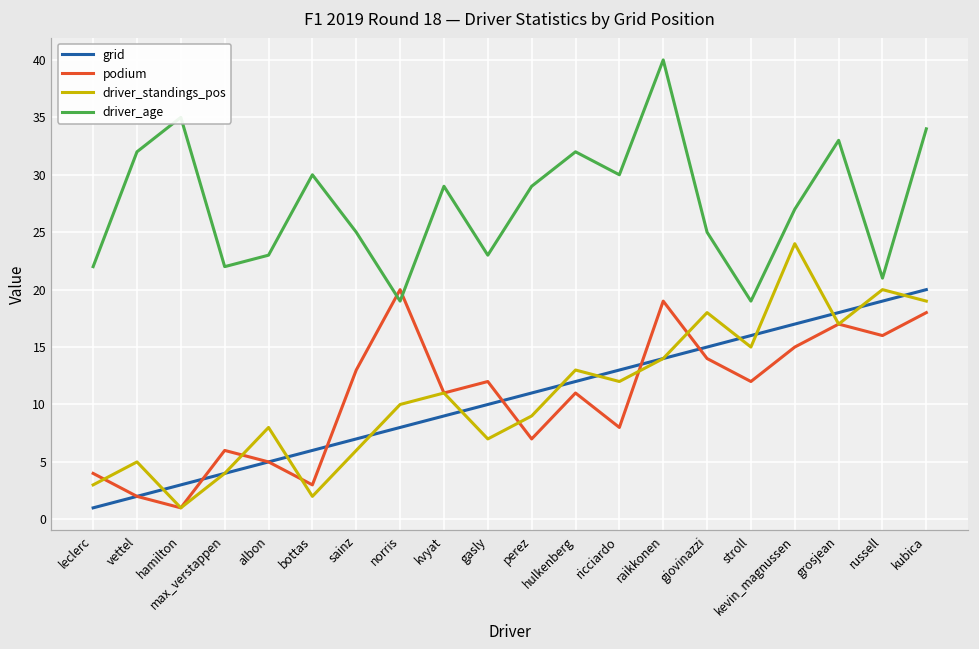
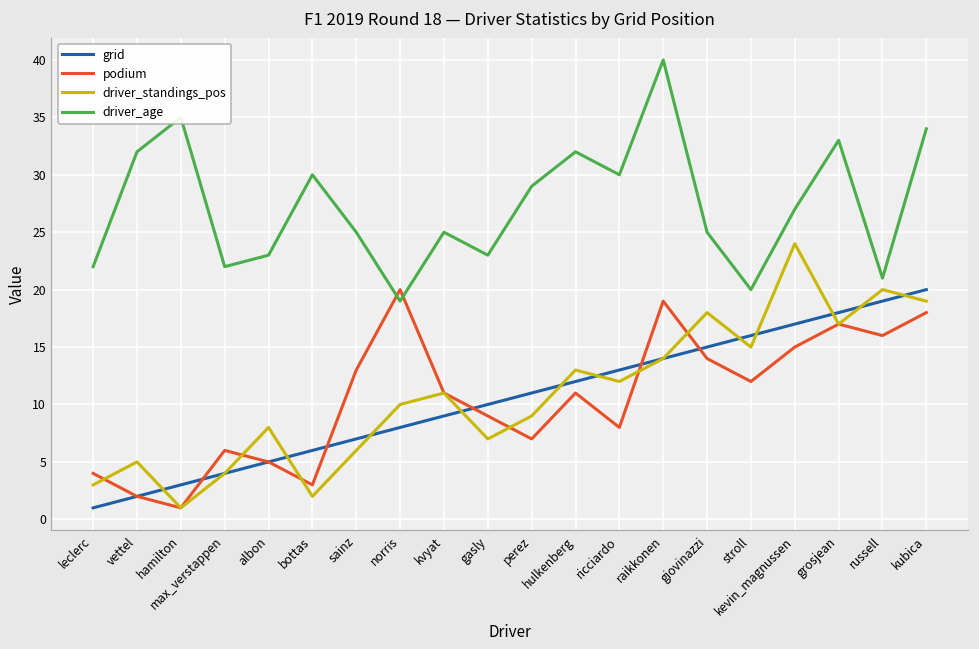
driver_age, kvyat: 29 -> 25
podium, gasly: 12 -> 9
driver_age, stroll: 19 -> 20
